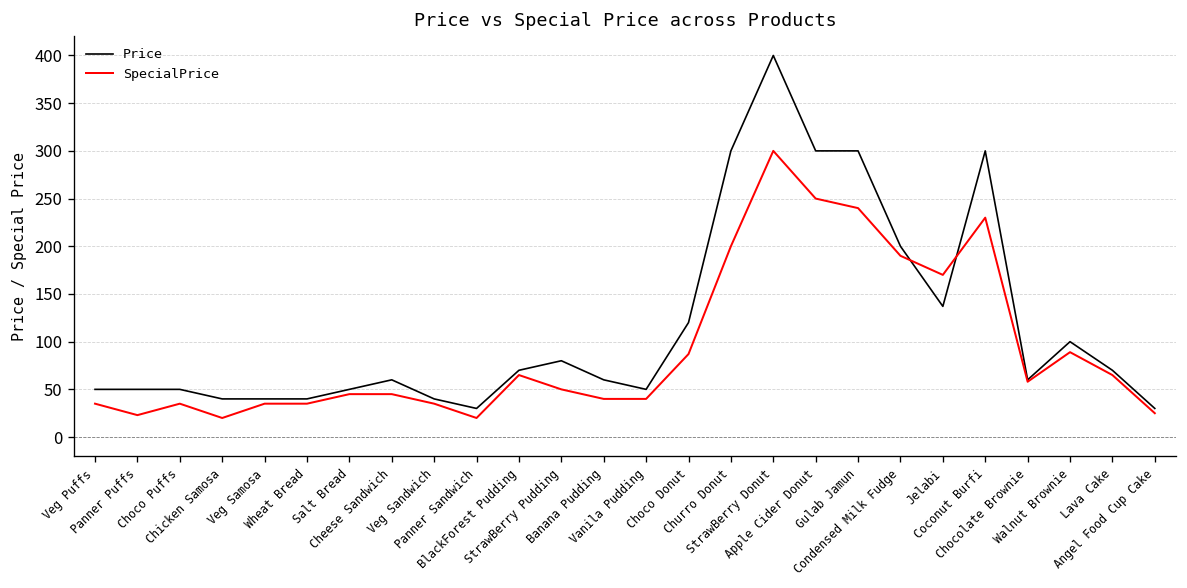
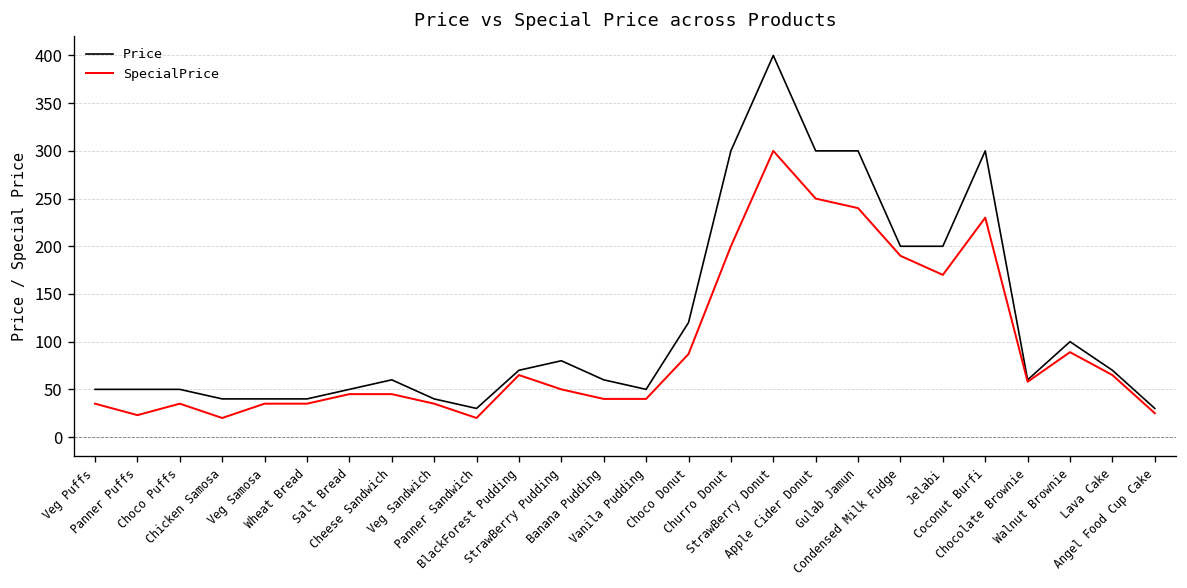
Price, Jelabi: 140 -> 200
